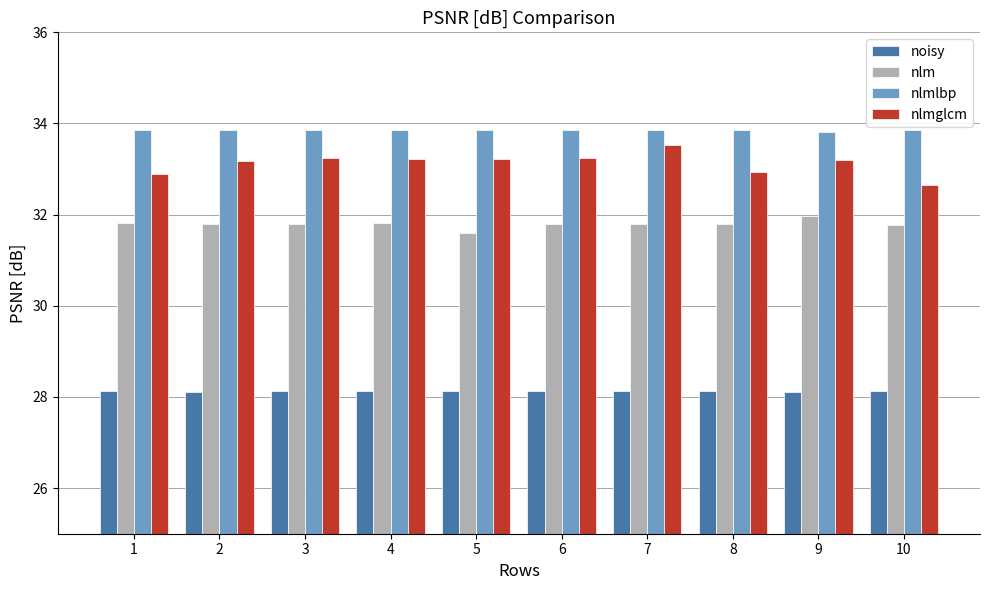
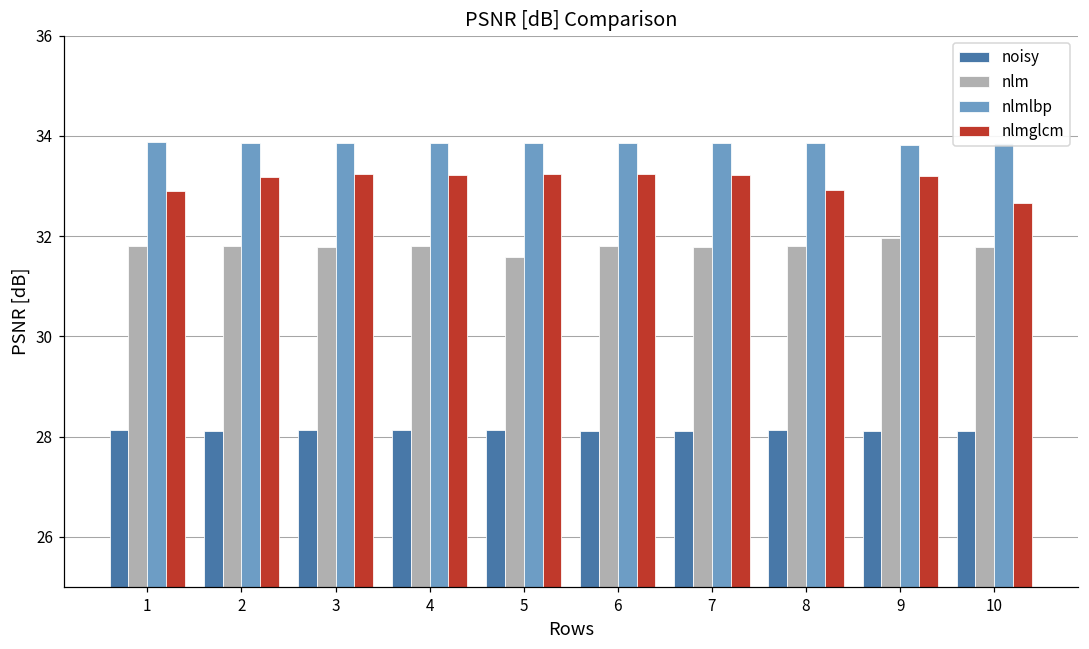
nlmglcm, 7: 33.5 -> 33.2
